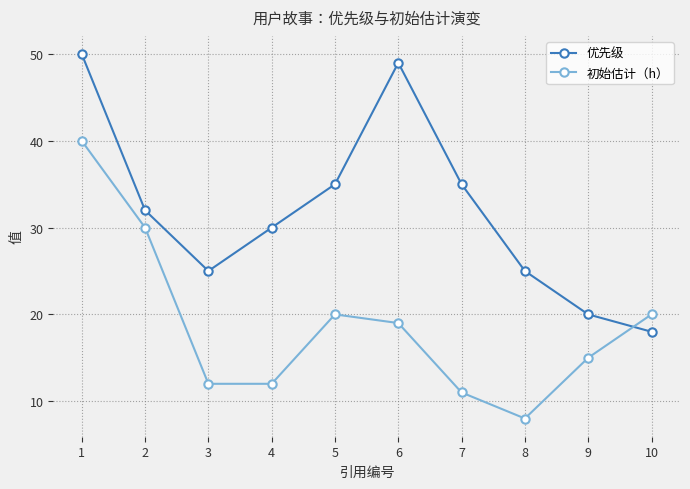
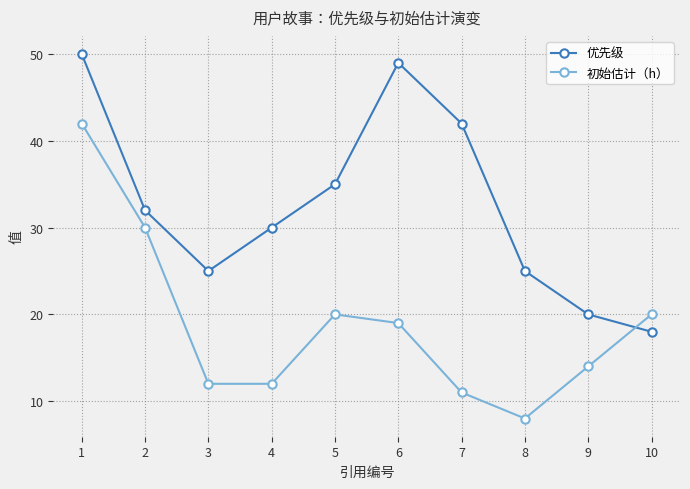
初始估计（h）, 1: 40 -> 42
优先级, 7: 35 -> 42
初始估计（h）, 9: 15 -> 14
